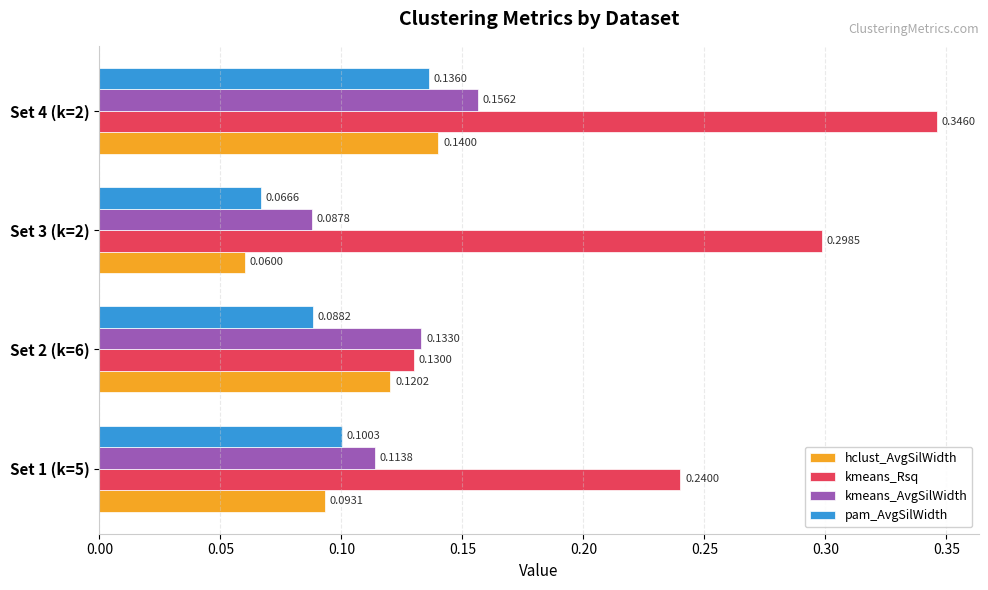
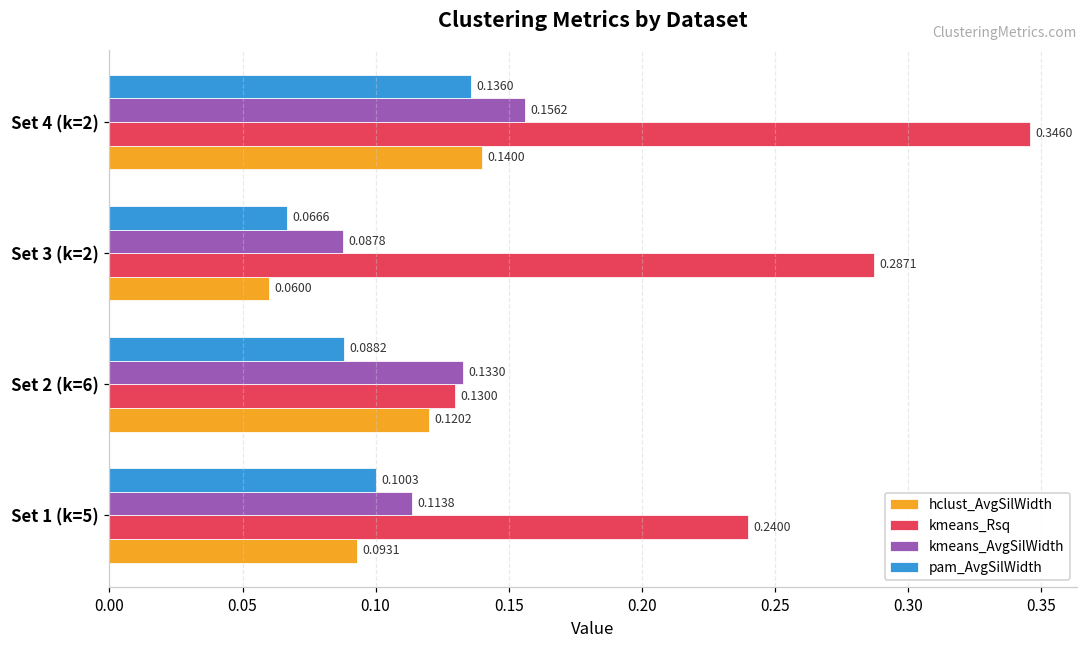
kmeans_Rsq, Set 3 (k=2): 0.2985 -> 0.2871
